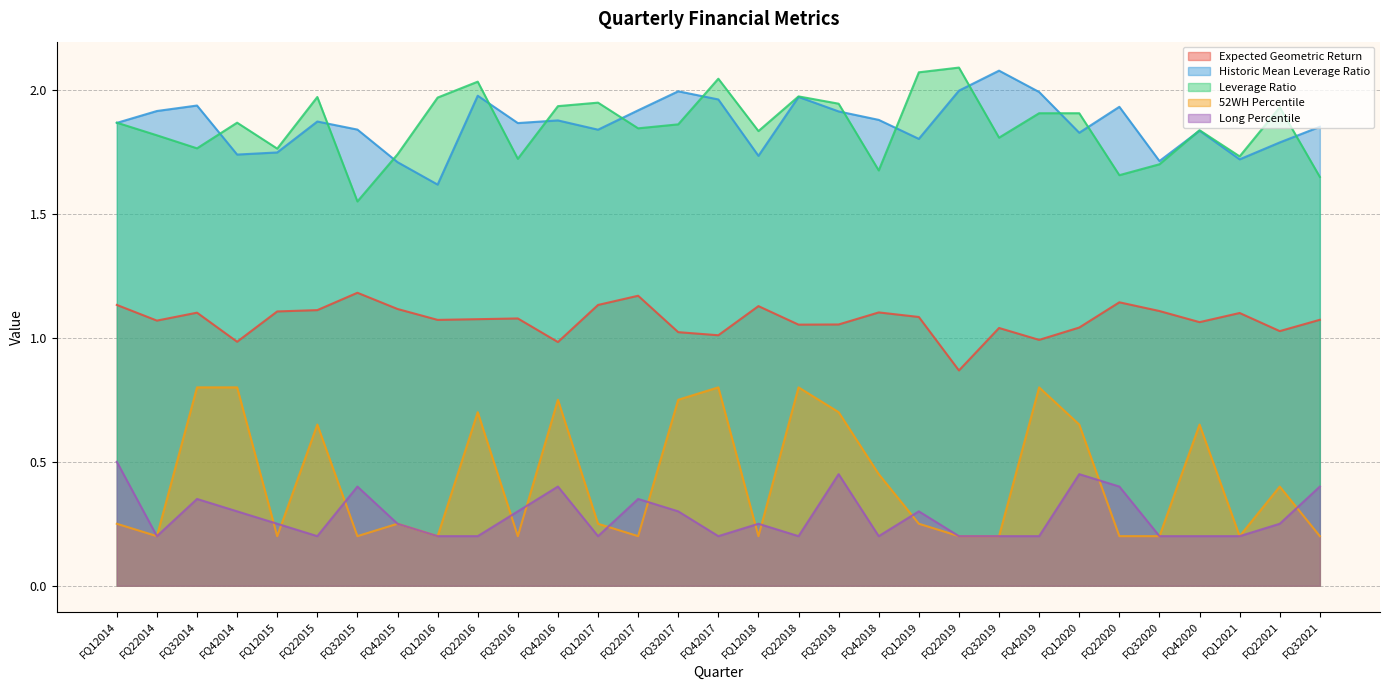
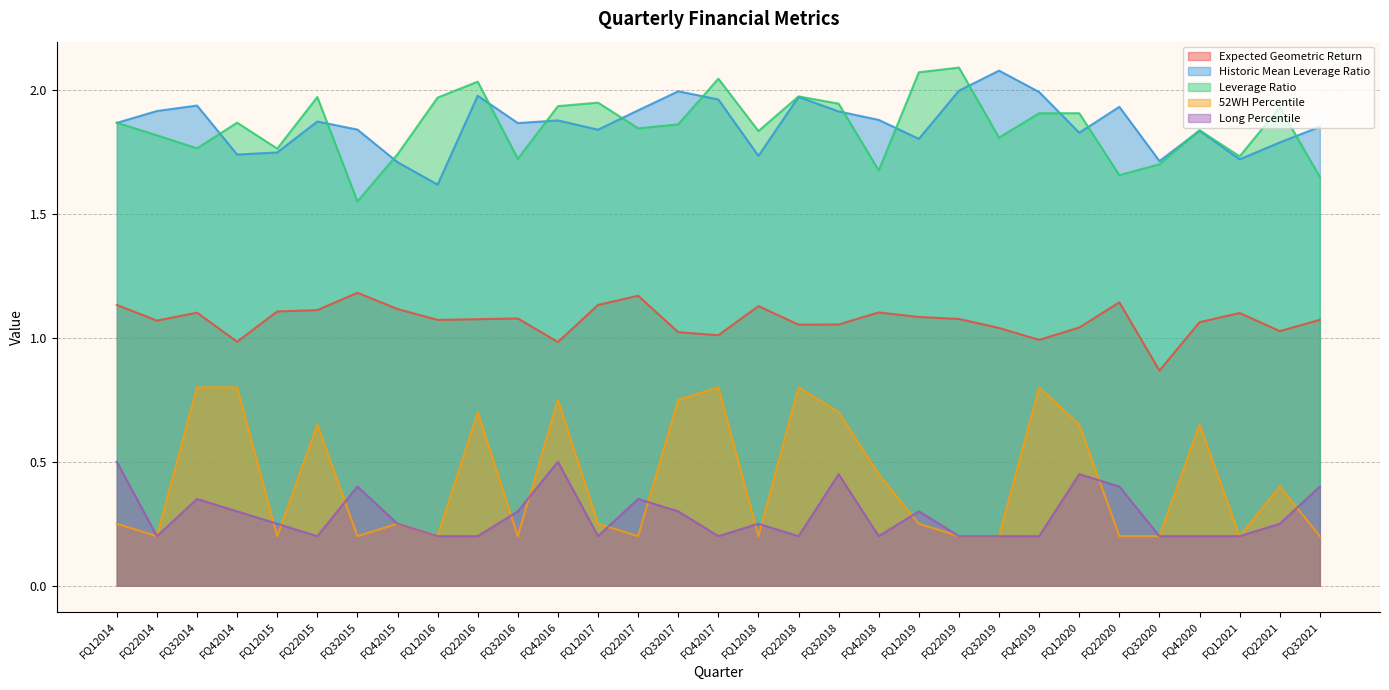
Long Percentile, FQ42016: 0.4 -> 0.5
Expected Geometric Return, FQ22019: 0.87 -> 1.08
Expected Geometric Return, FQ32020: 1.11 -> 0.87
